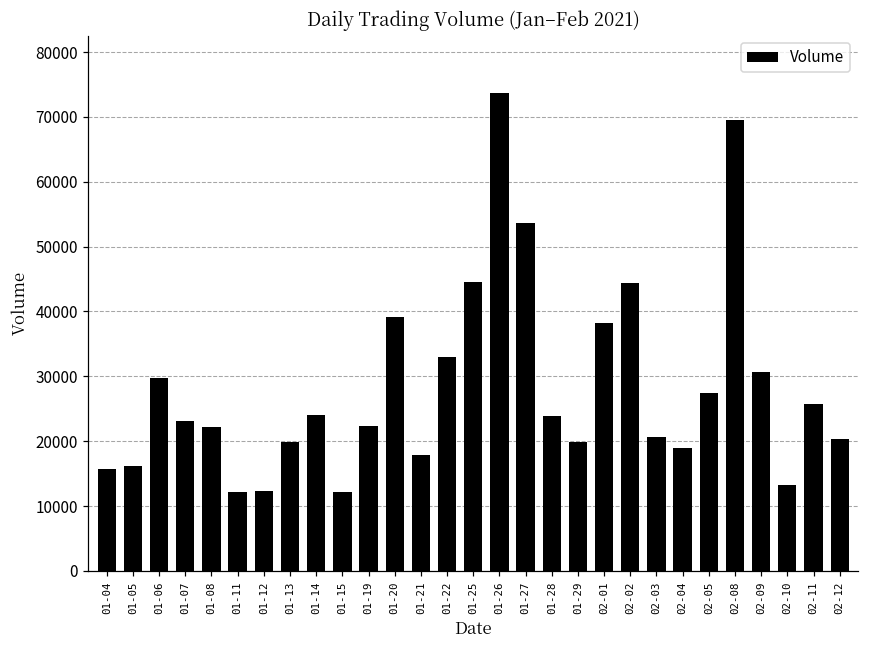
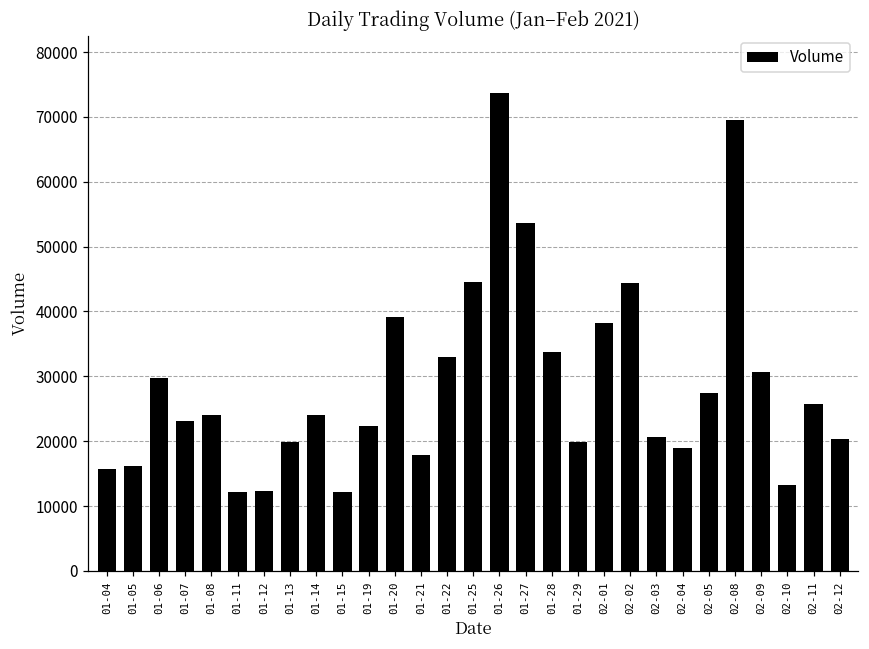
01-08: 22000 -> 24000
01-28: 24000 -> 34000
